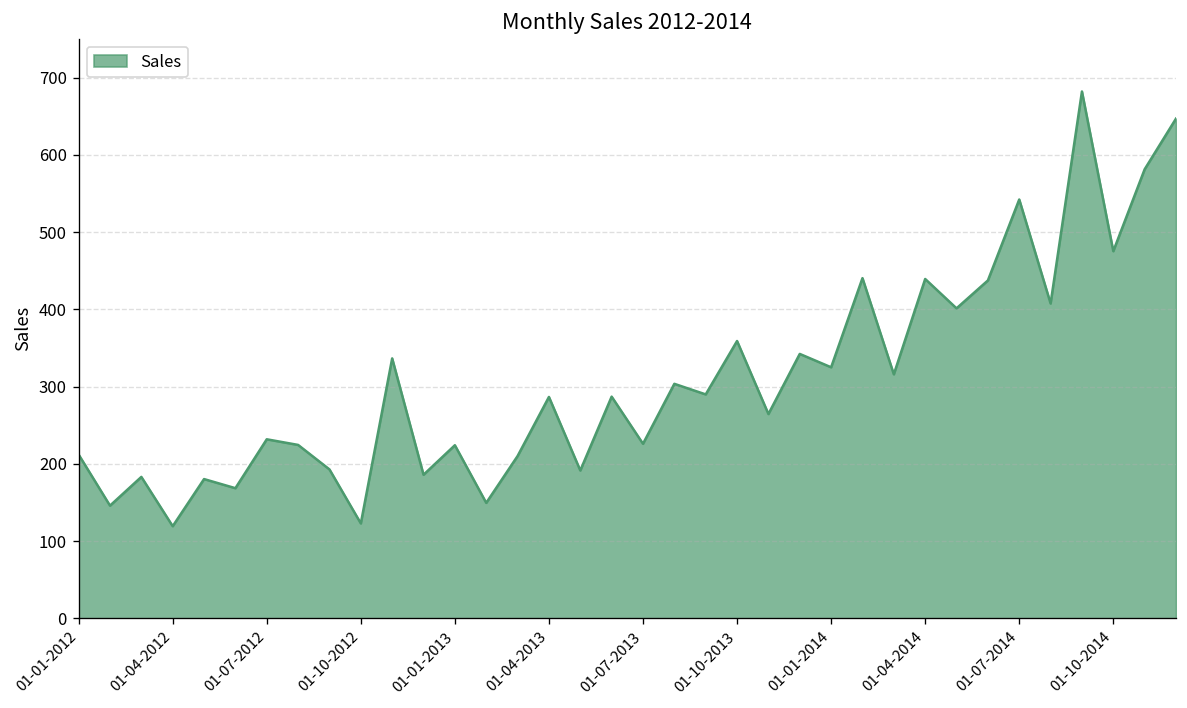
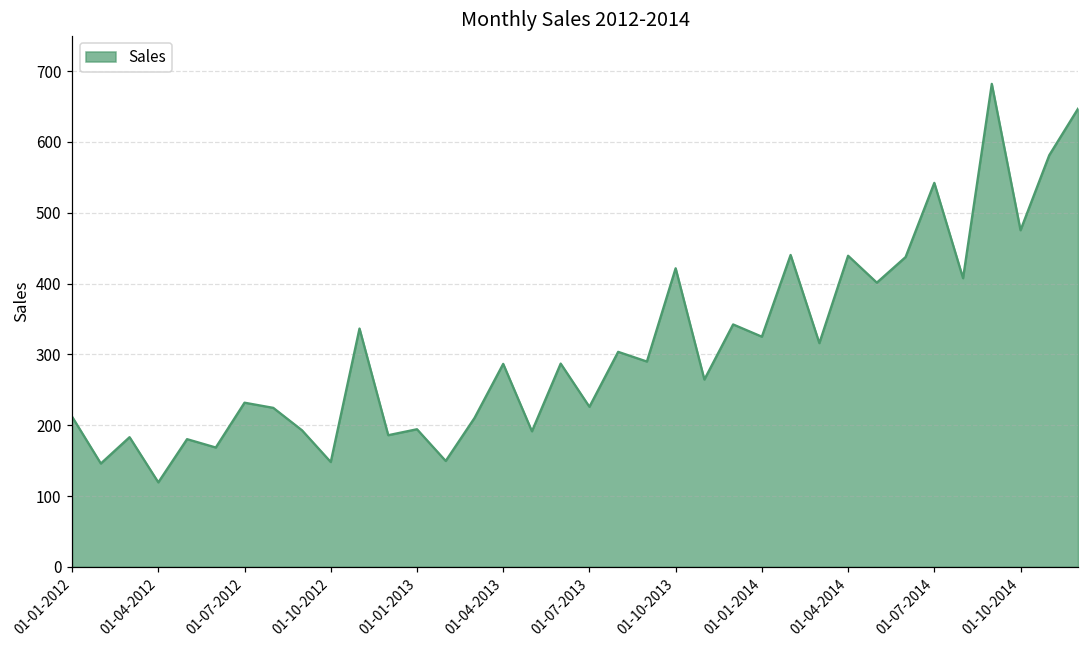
01-10-2012: 120 -> 150
01-01-2013: 220 -> 190
01-10-2013: 360 -> 420
